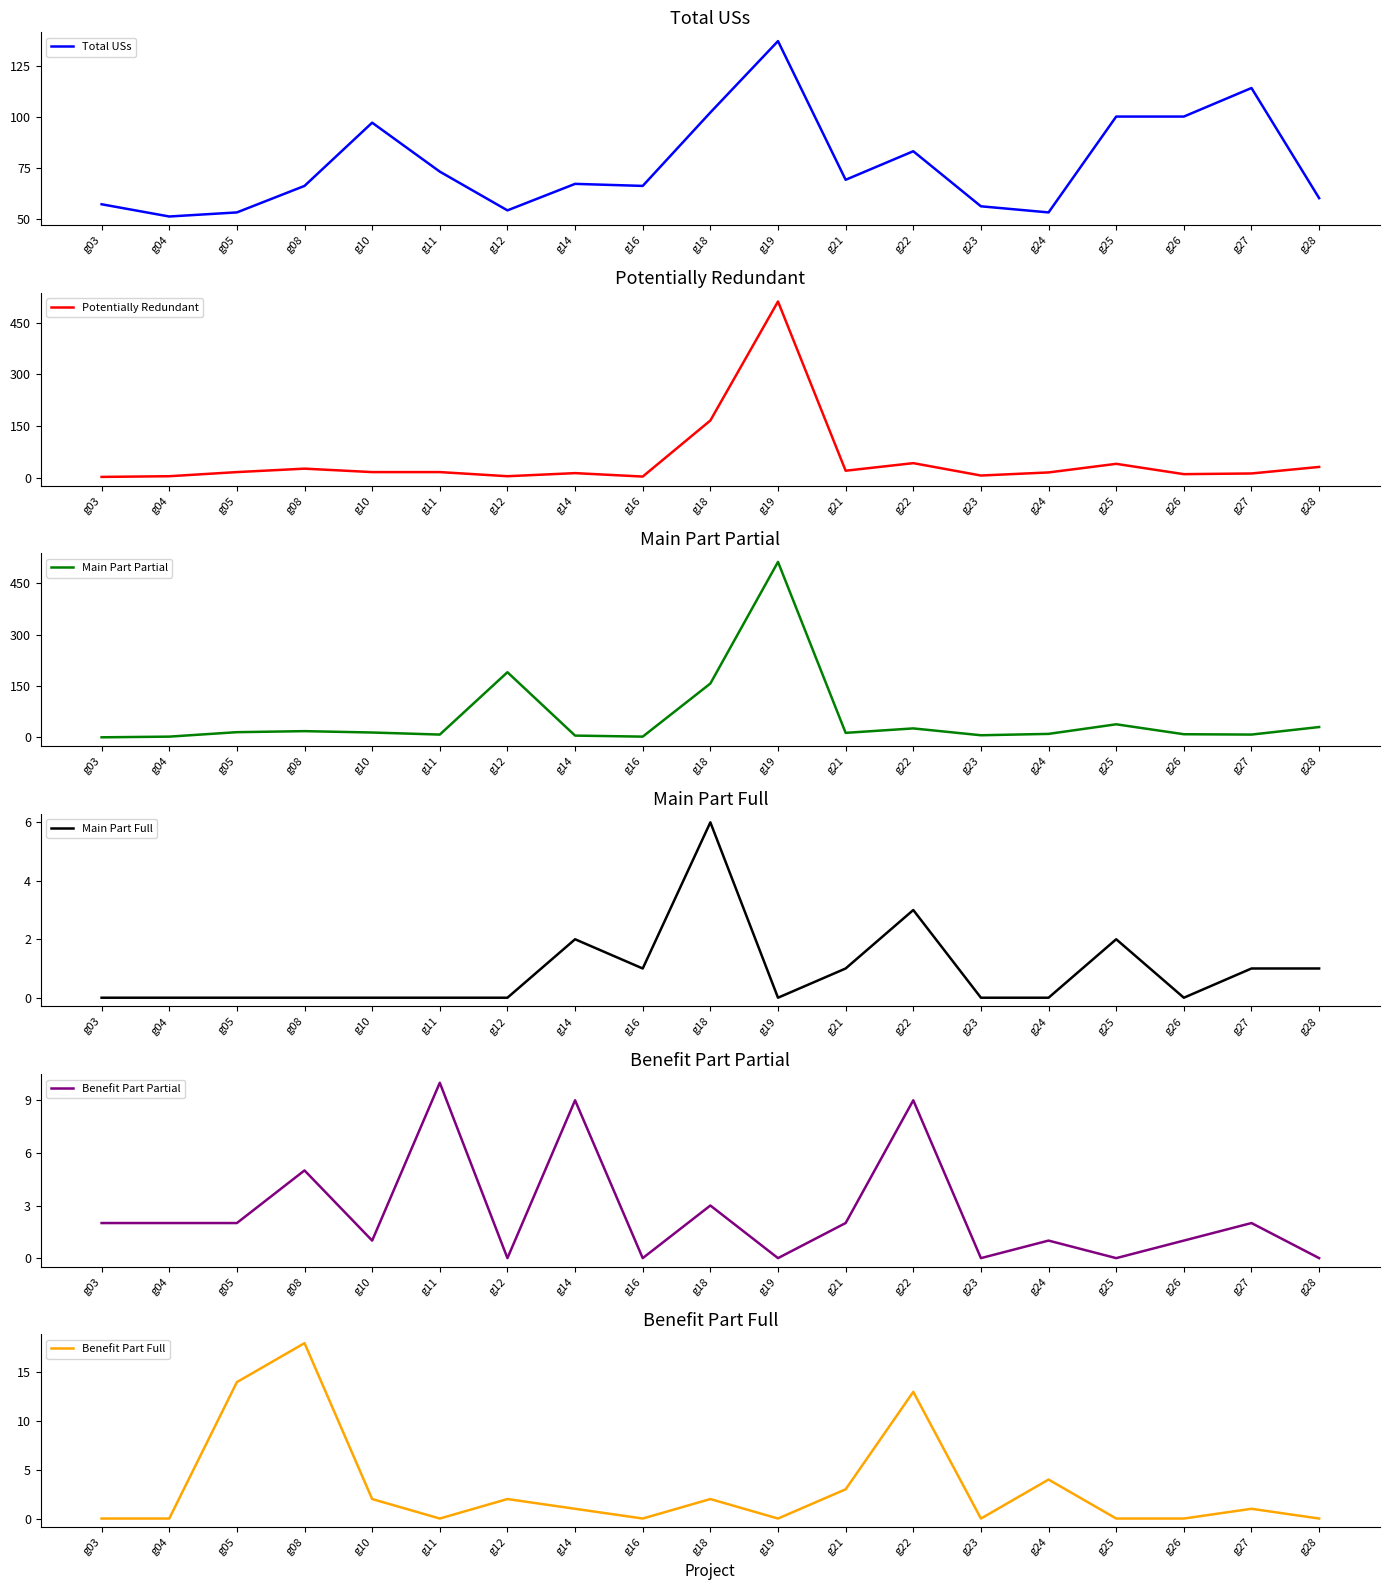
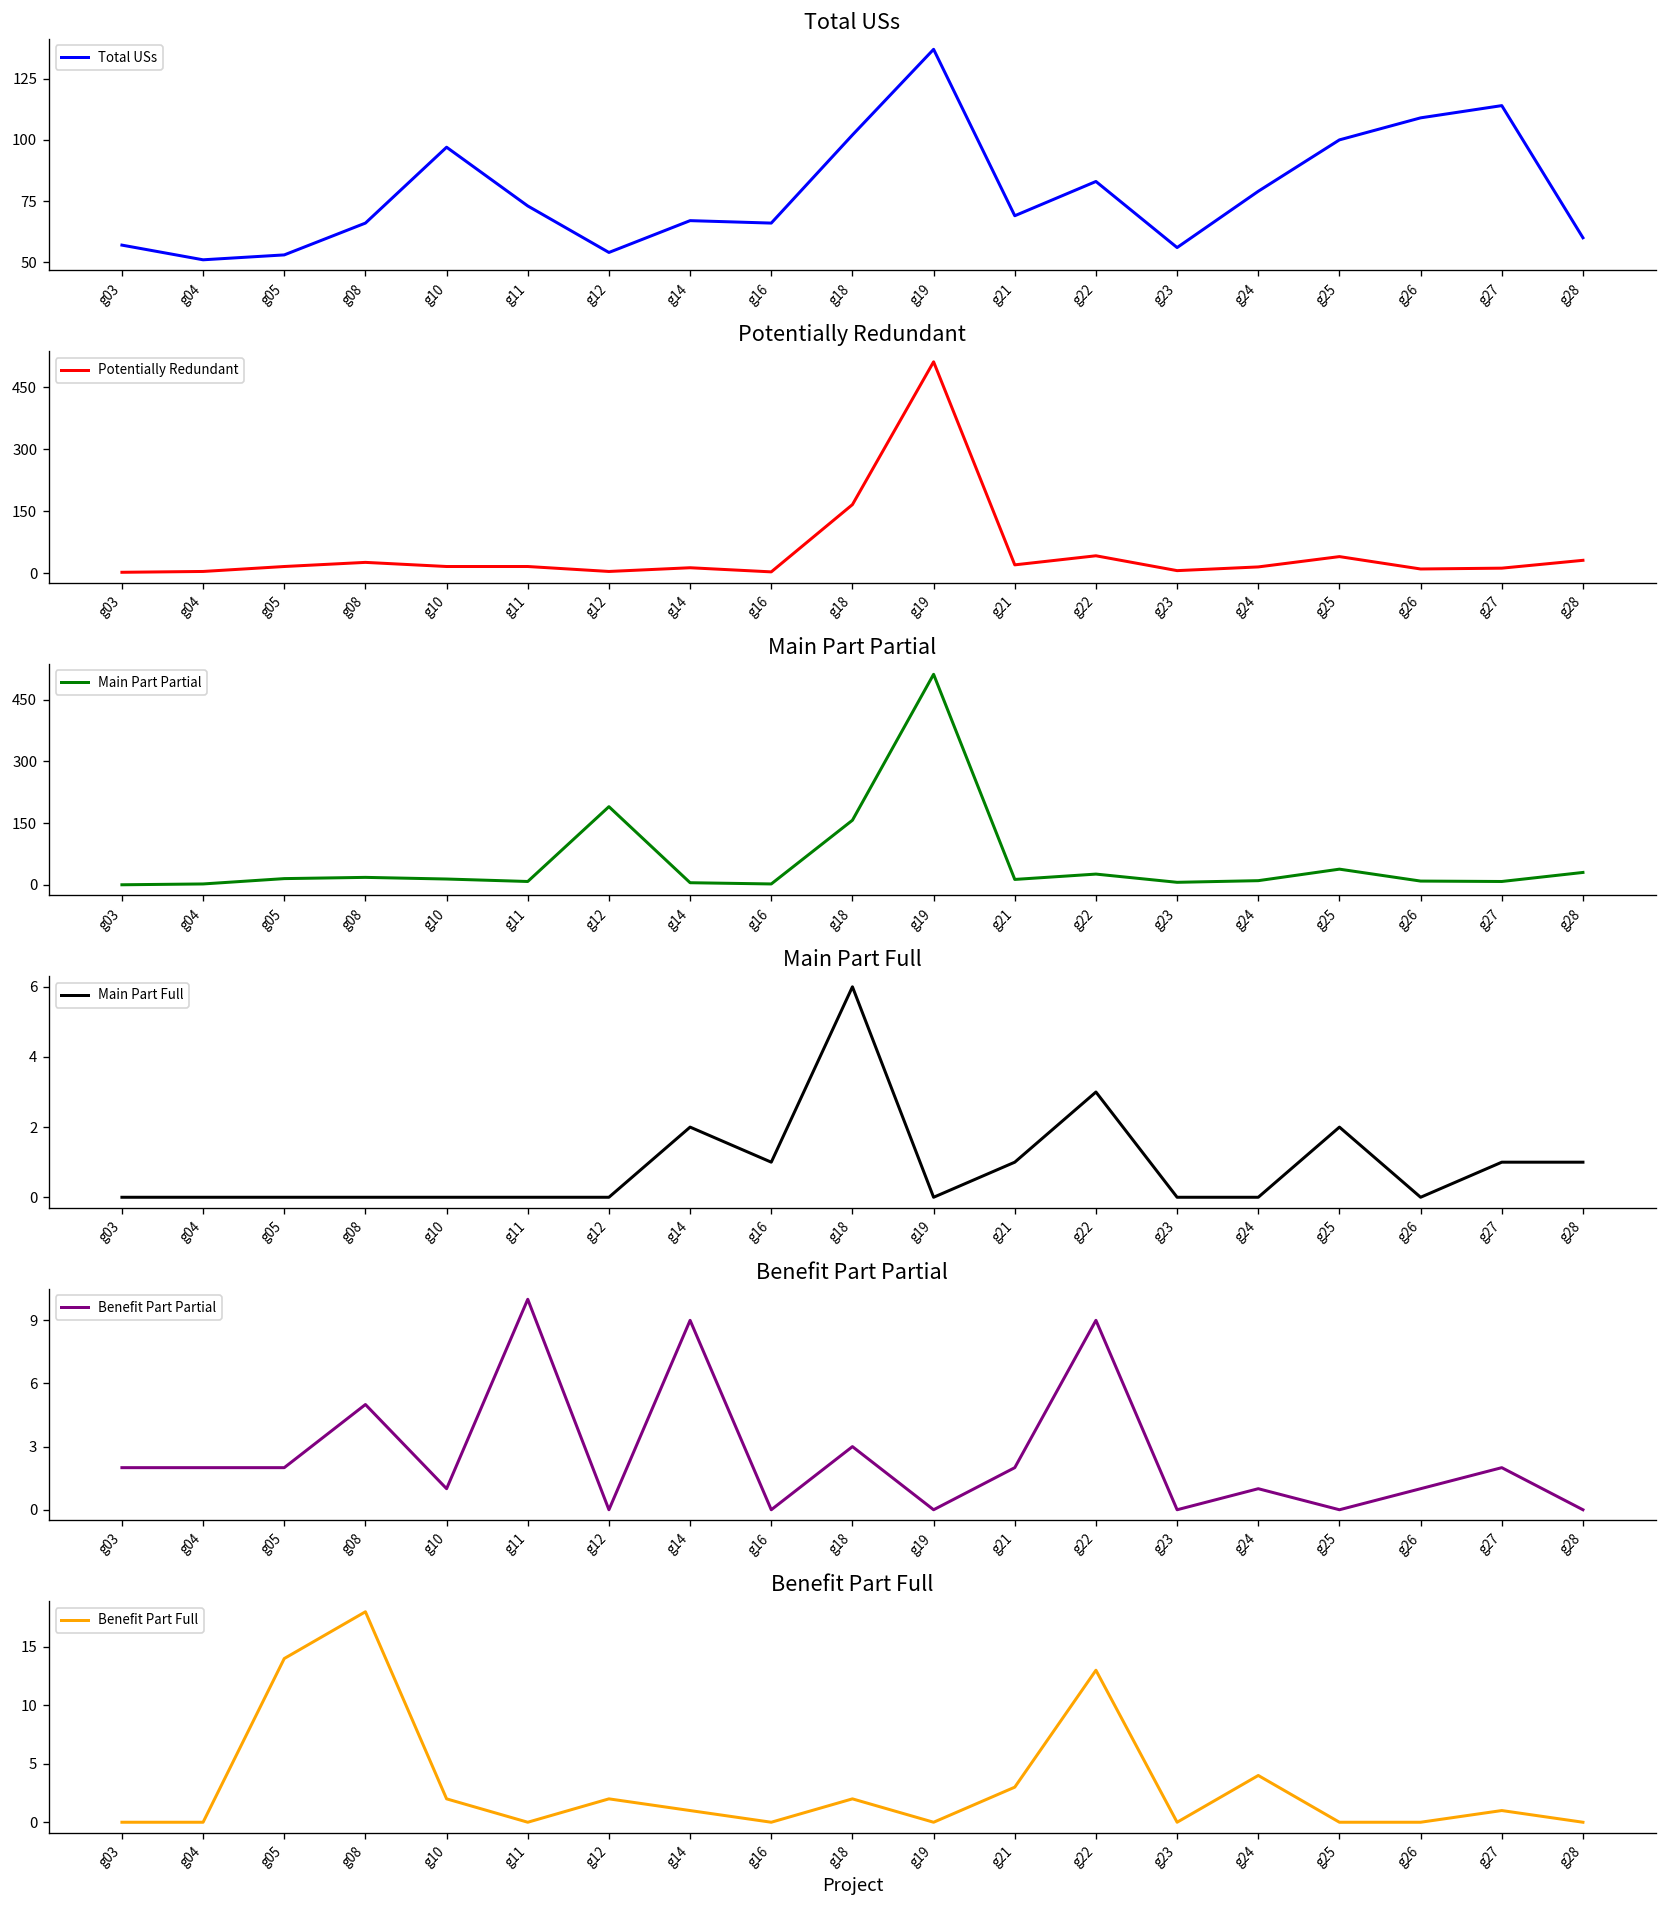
Total USs, g24: 53 -> 79
Total USs, g26: 100 -> 109
